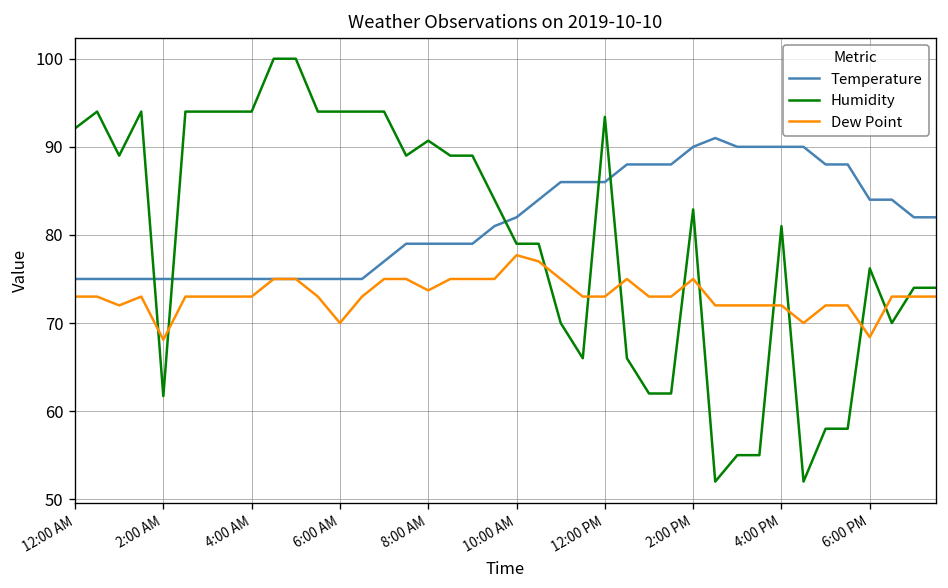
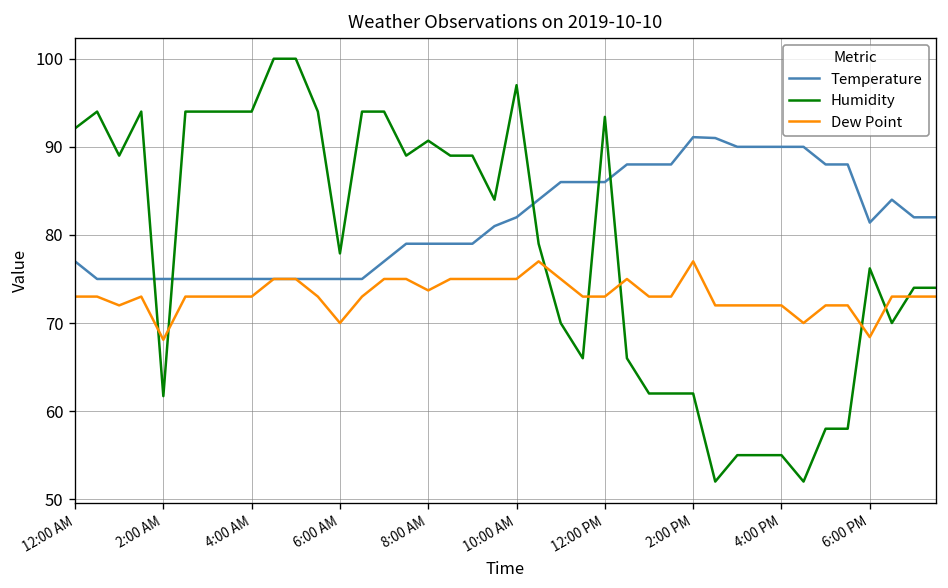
Temperature, 12:00 AM: 75 -> 77
Humidity, 6:00 AM: 94 -> 78
Humidity, 10:00 AM: 79 -> 97
Dew Point, 10:00 AM: 78 -> 75
Temperature, 2:00 PM: 90 -> 91
Humidity, 2:00 PM: 83 -> 62
Dew Point, 2:00 PM: 75 -> 77
Humidity, 4:00 PM: 81 -> 55
Temperature, 6:00 PM: 84 -> 81
